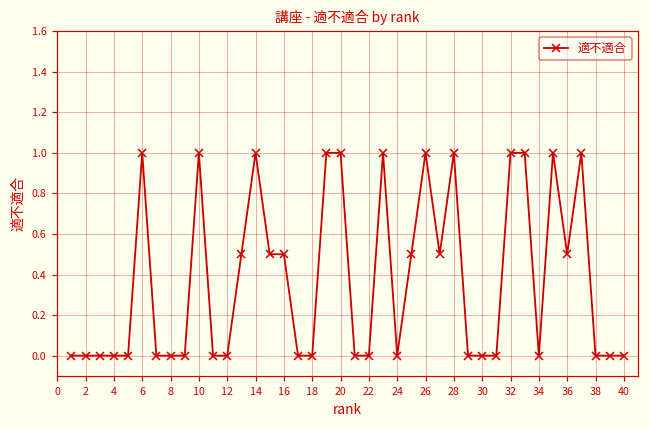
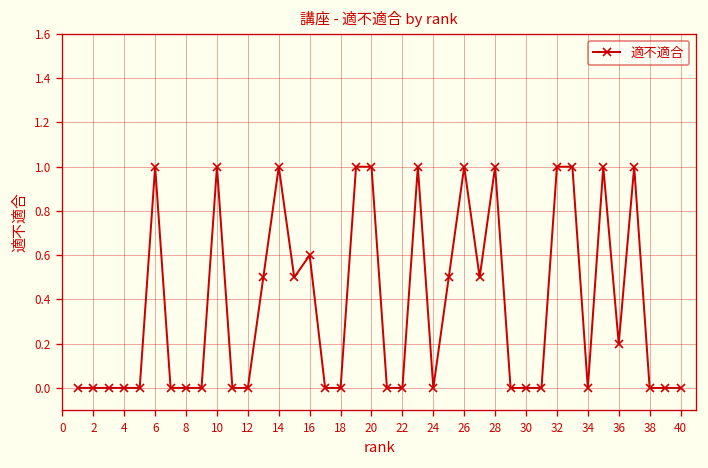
16: 0.5 -> 0.6
36: 0.5 -> 0.2
